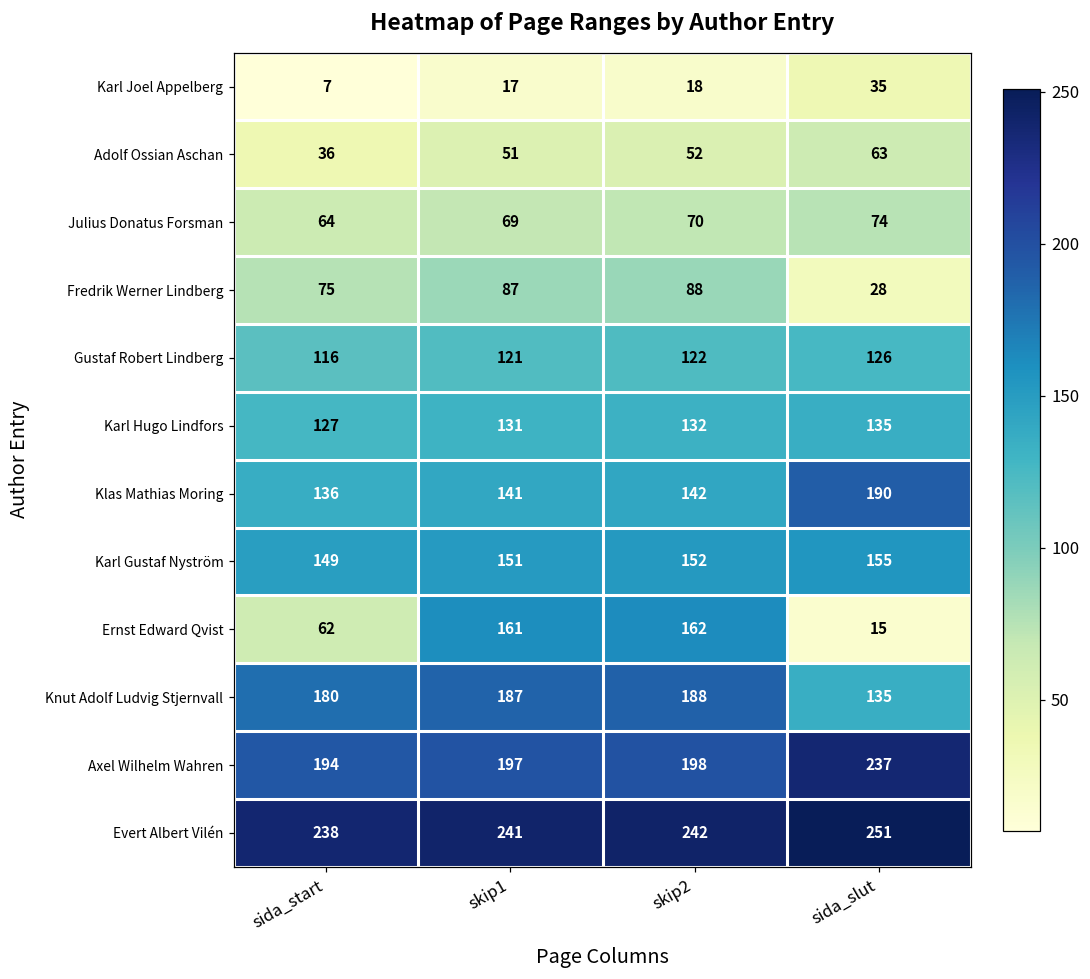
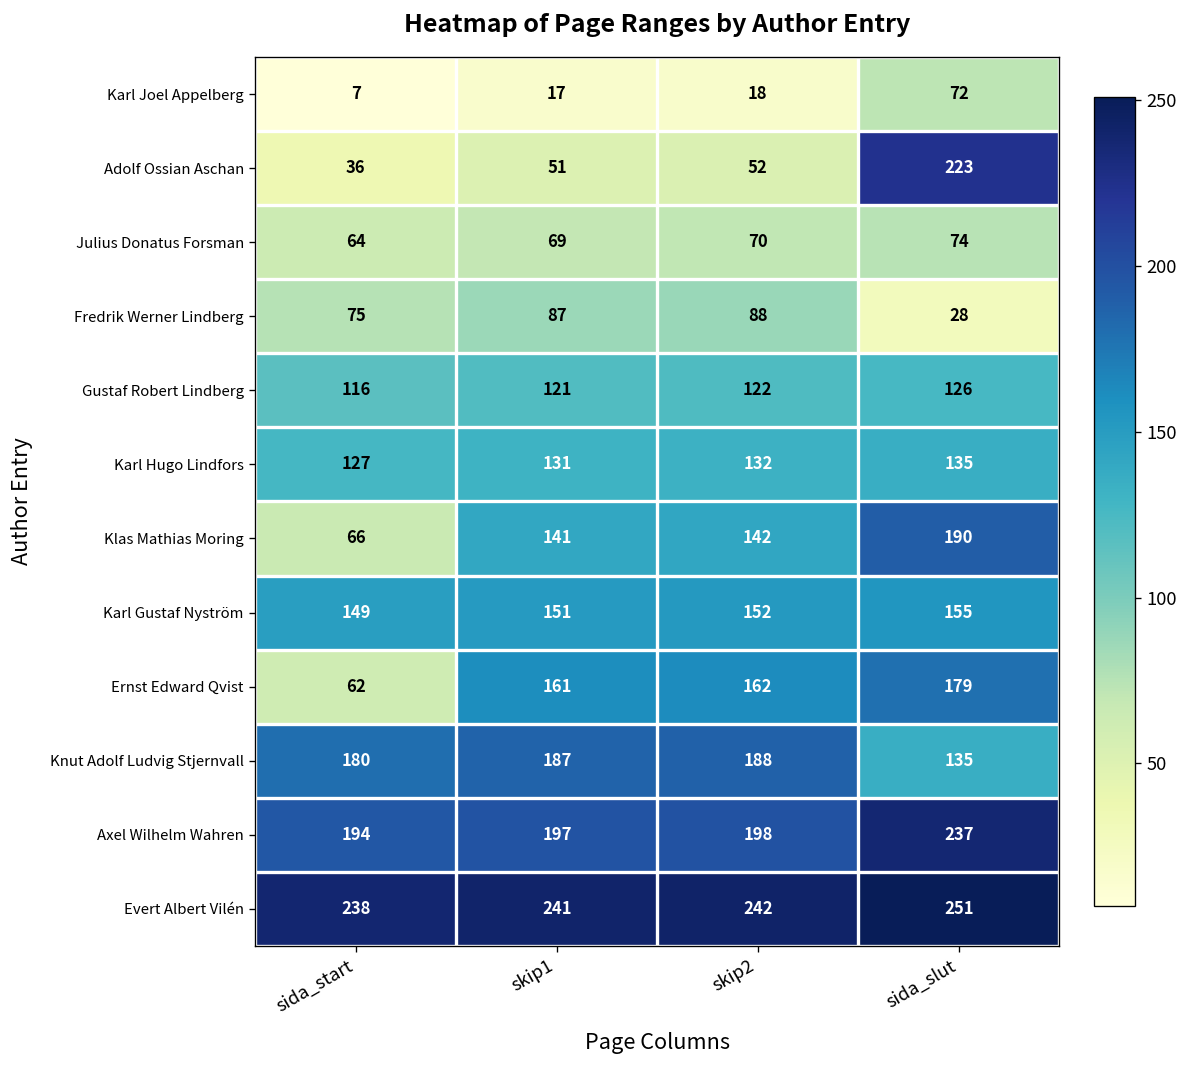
Karl Joel Appelberg, sida_slut: 35 -> 72
Adolf Ossian Aschan, sida_slut: 63 -> 223
Klas Mathias Moring, sida_start: 136 -> 66
Ernst Edward Qvist, sida_slut: 15 -> 179
